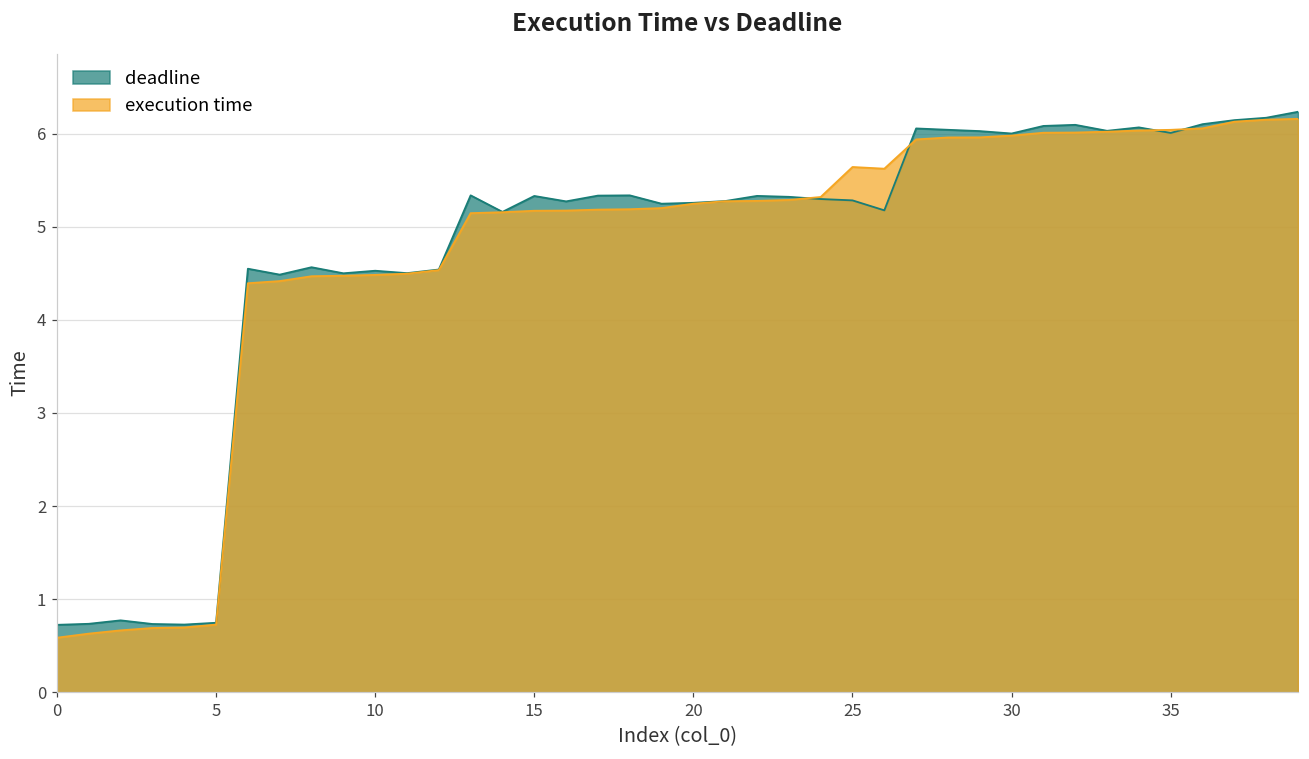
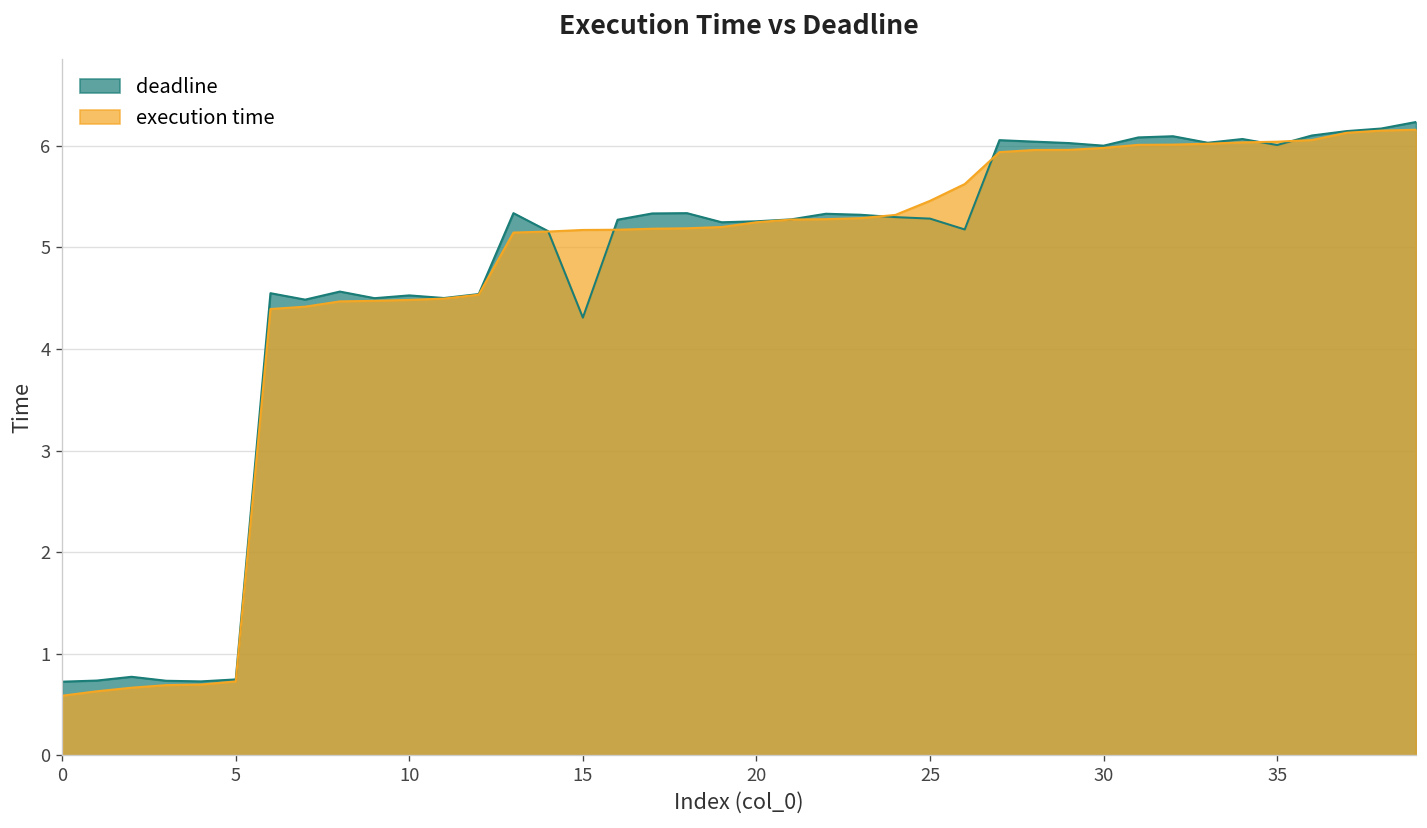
deadline, 15: 5.3 -> 4.3
execution time, 25: 5.6 -> 5.5
